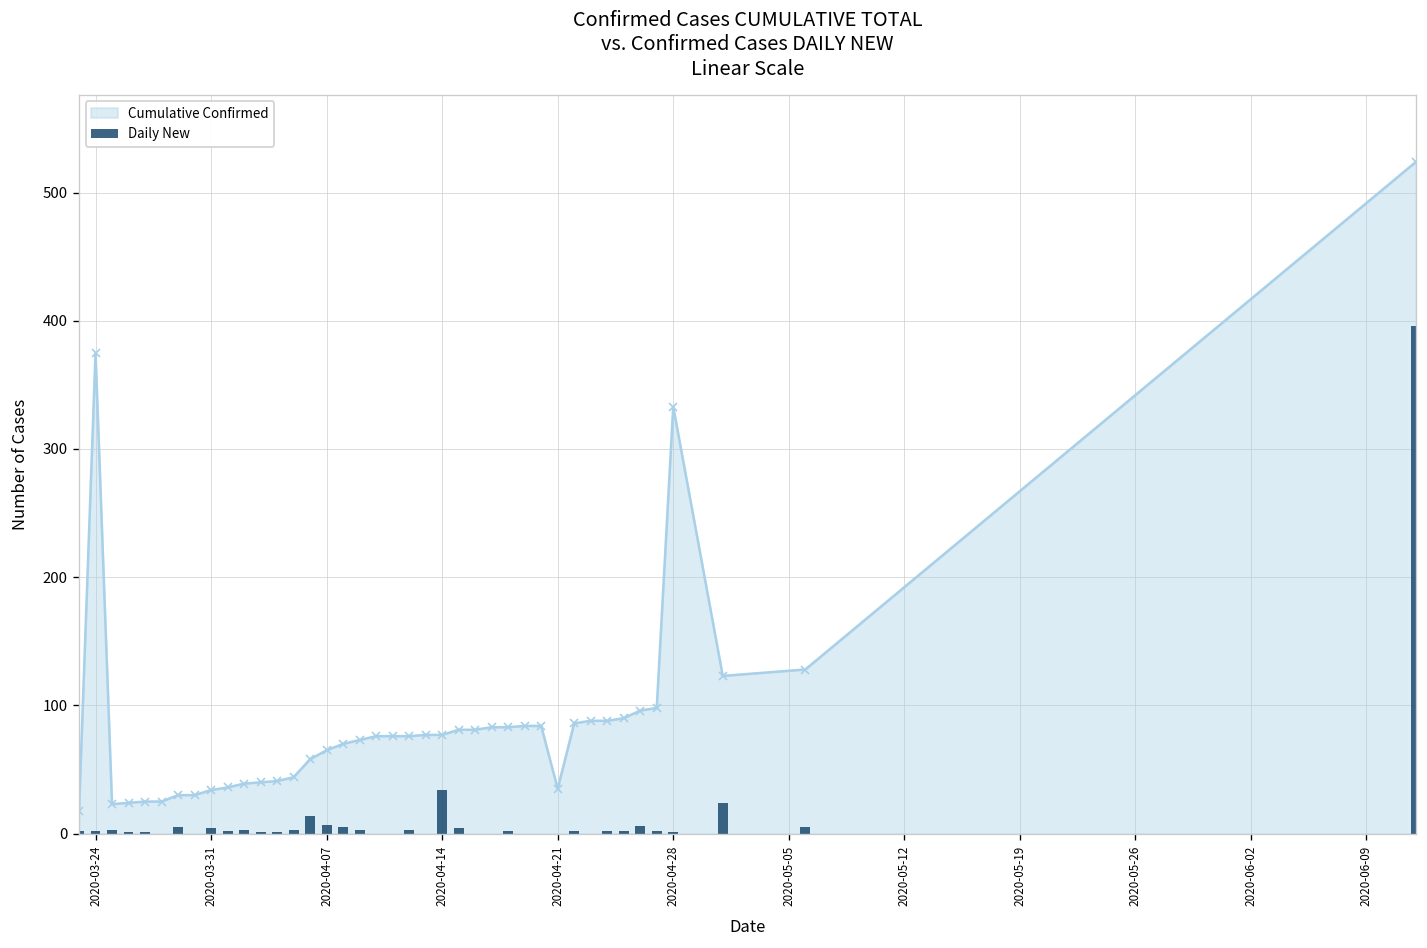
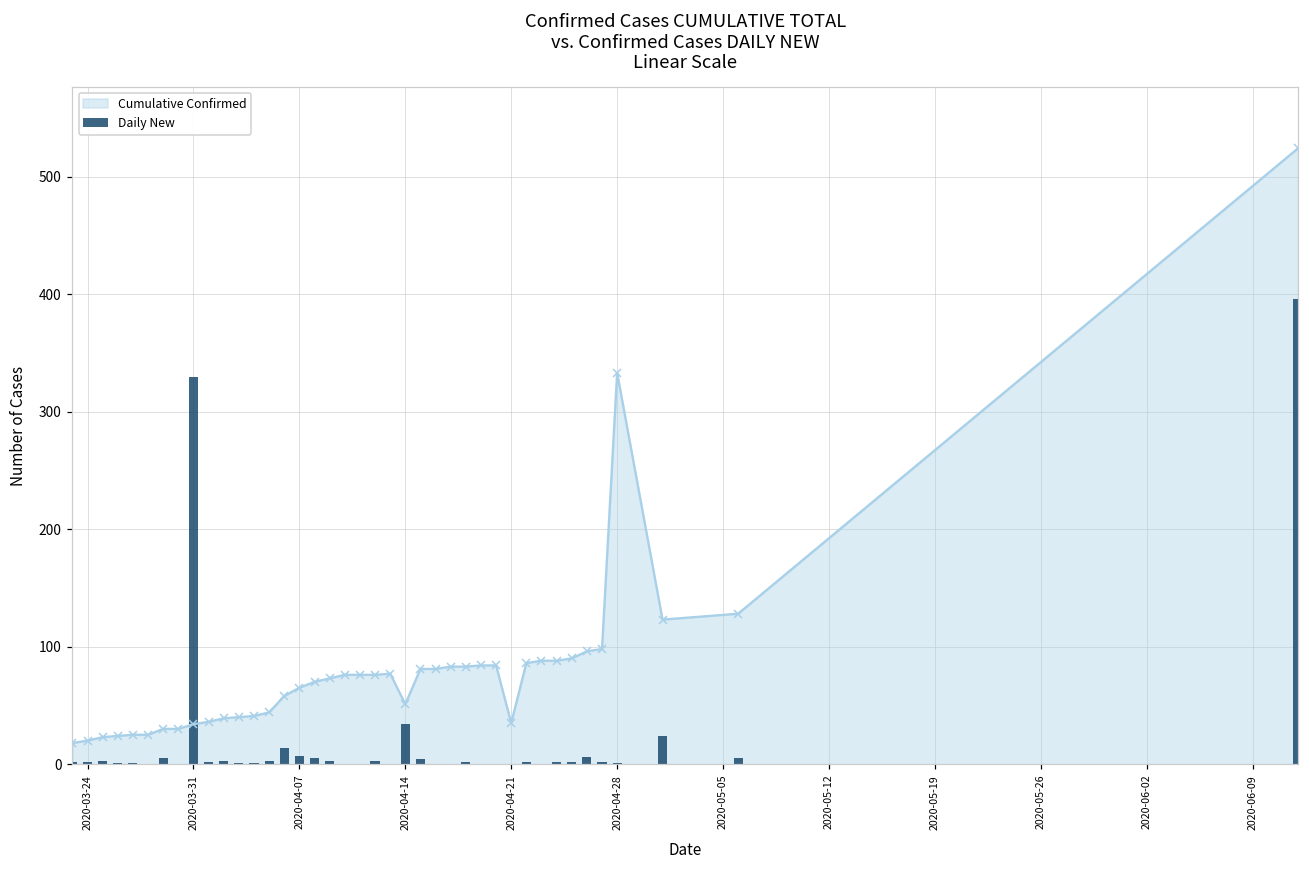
Cumulative Confirmed, 2020-03-24: 375 -> 20
Daily New, 2020-03-31: 4 -> 329
Cumulative Confirmed, 2020-04-14: 77 -> 51
